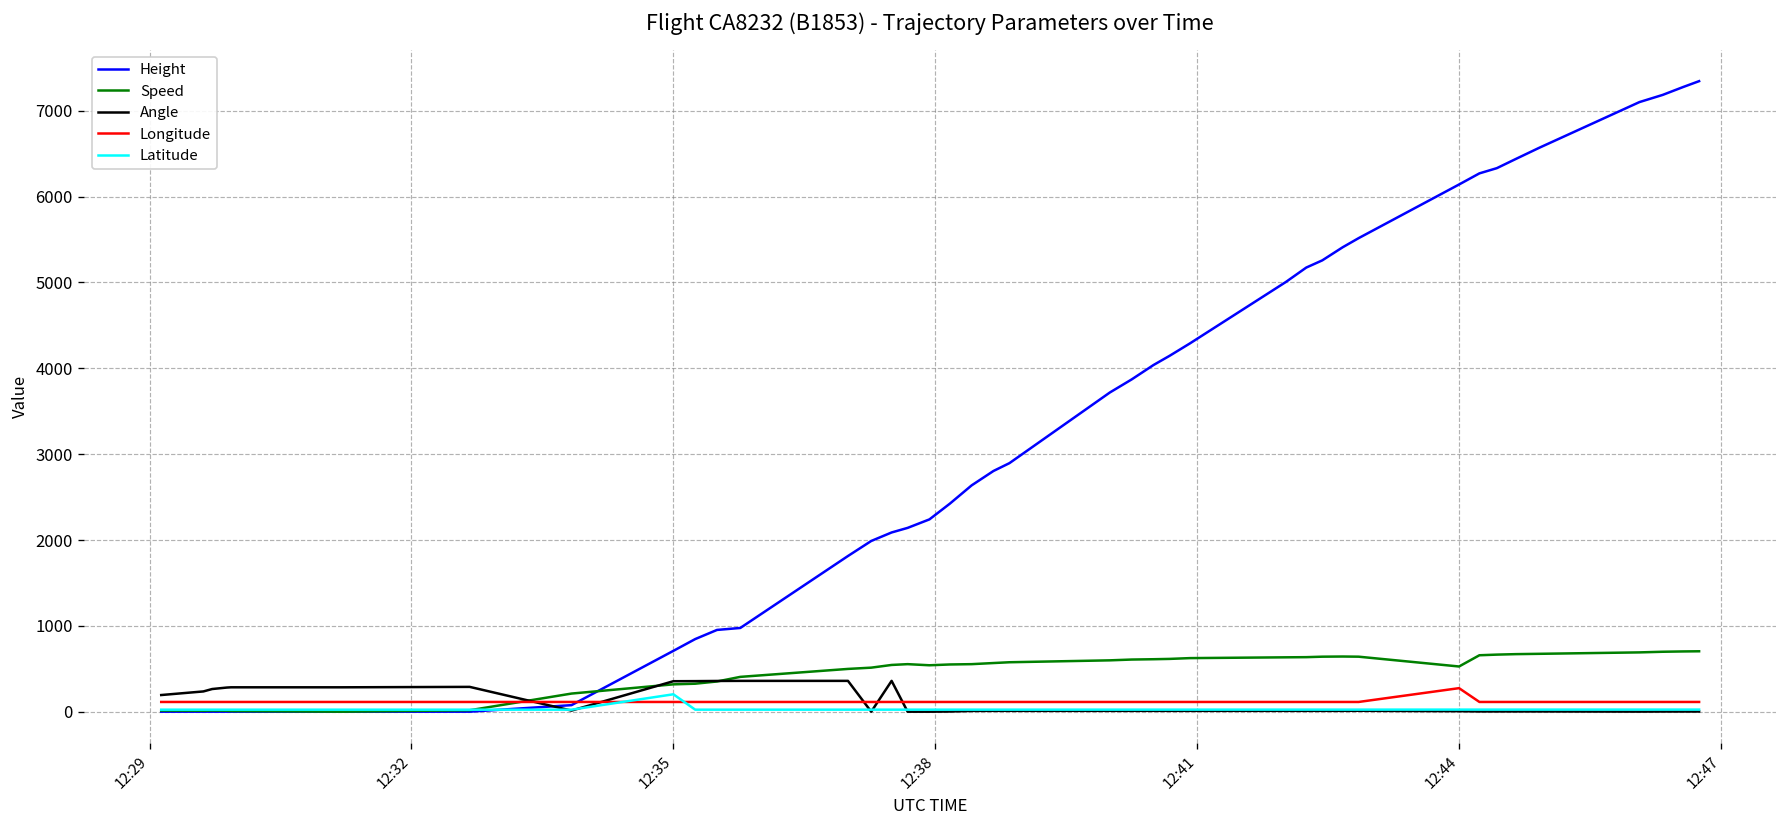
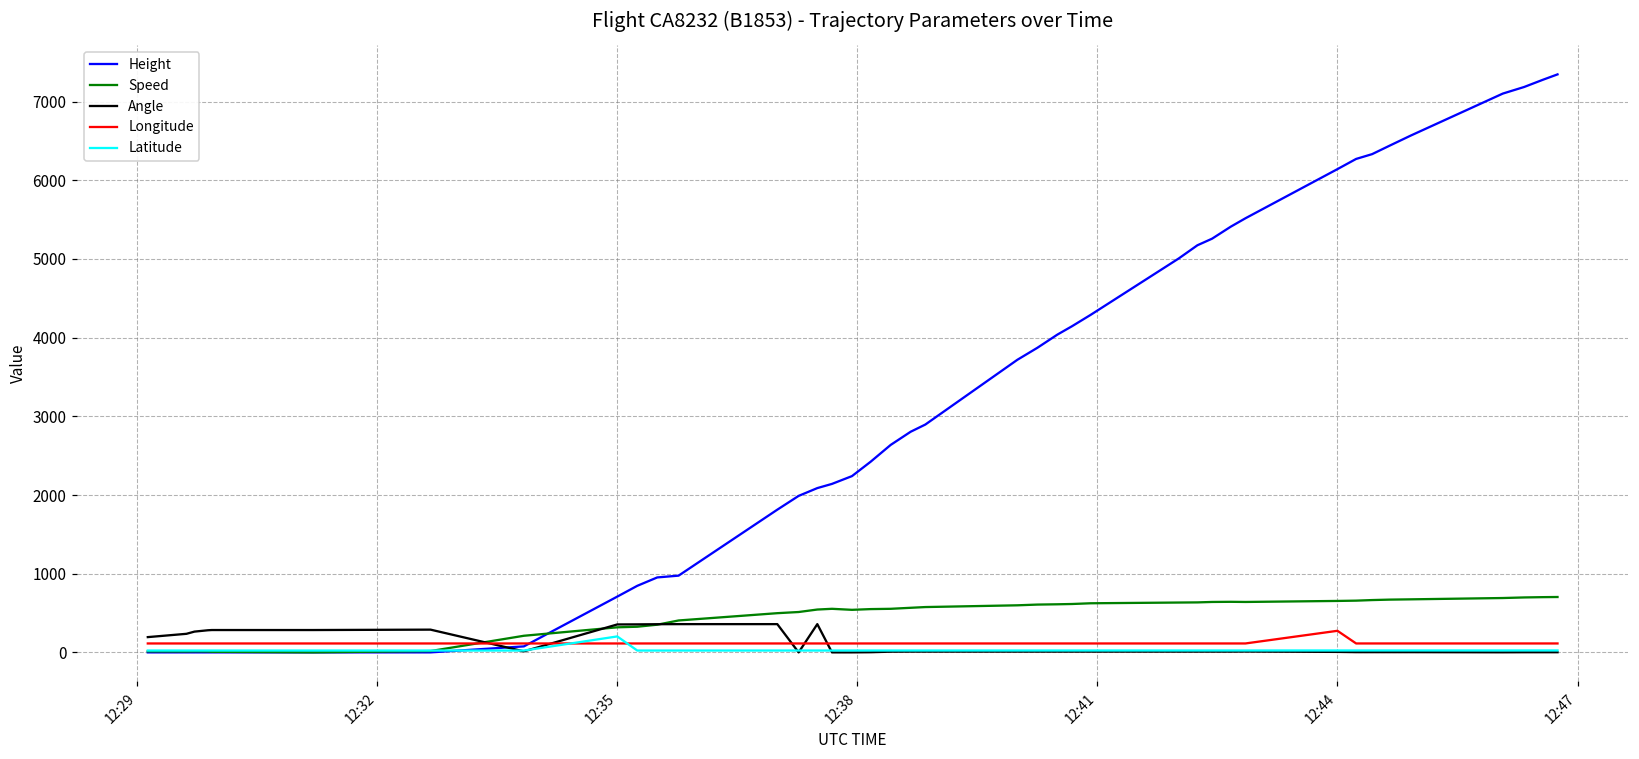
Speed, 12:44: 500 -> 700
